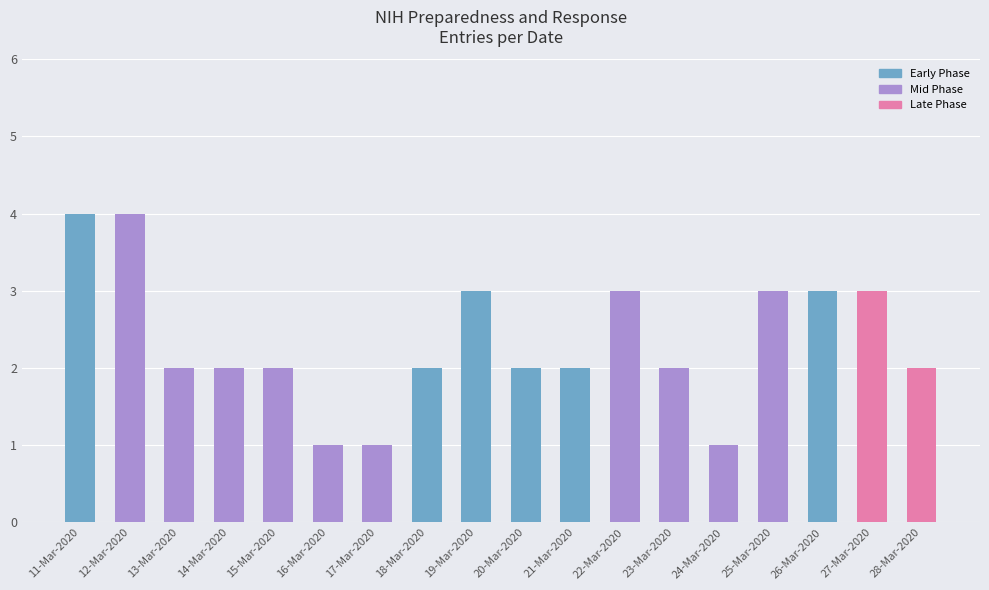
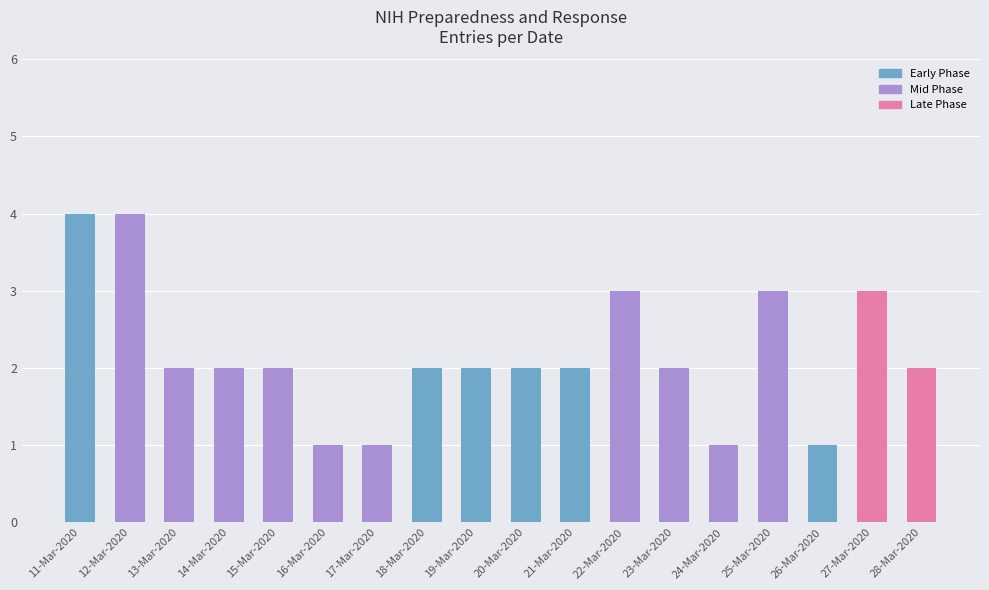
19-Mar-2020: 3 -> 2
26-Mar-2020: 3 -> 1
